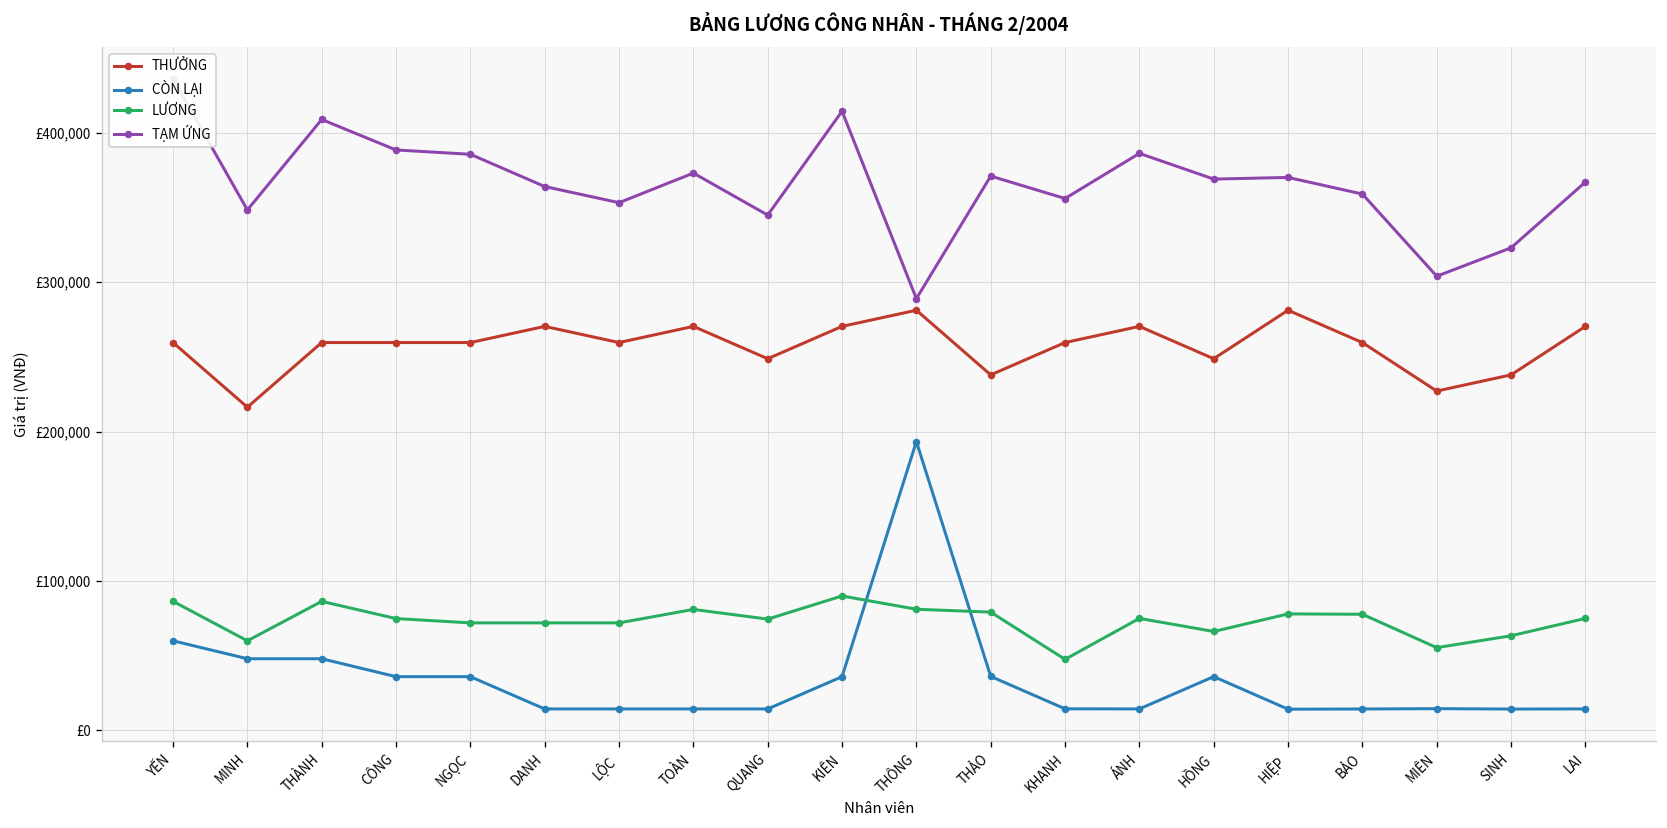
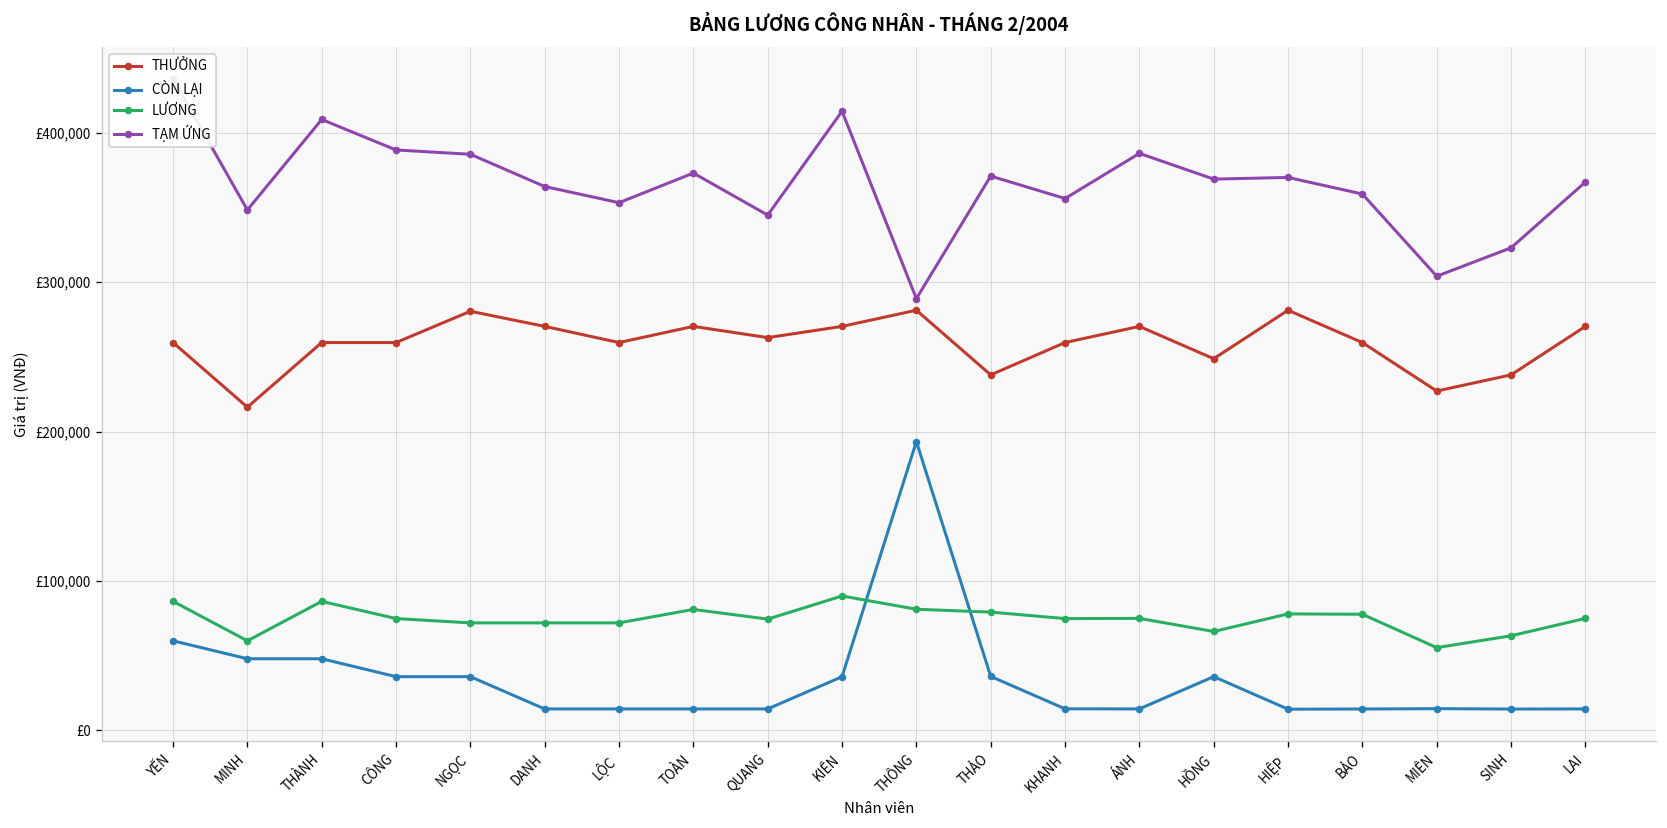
THƯỞNG, NGỌC: £260,000 -> £281,000
THƯỞNG, QUANG: £249,000 -> £263,000
LƯƠNG, KHANH: £48,000 -> £75,000
